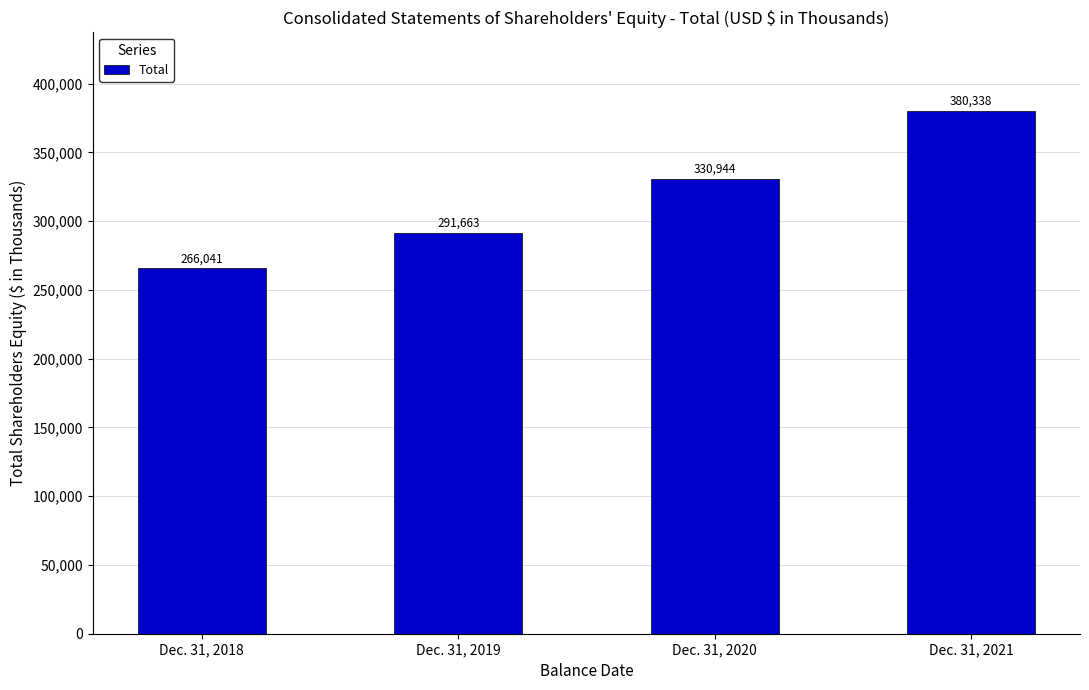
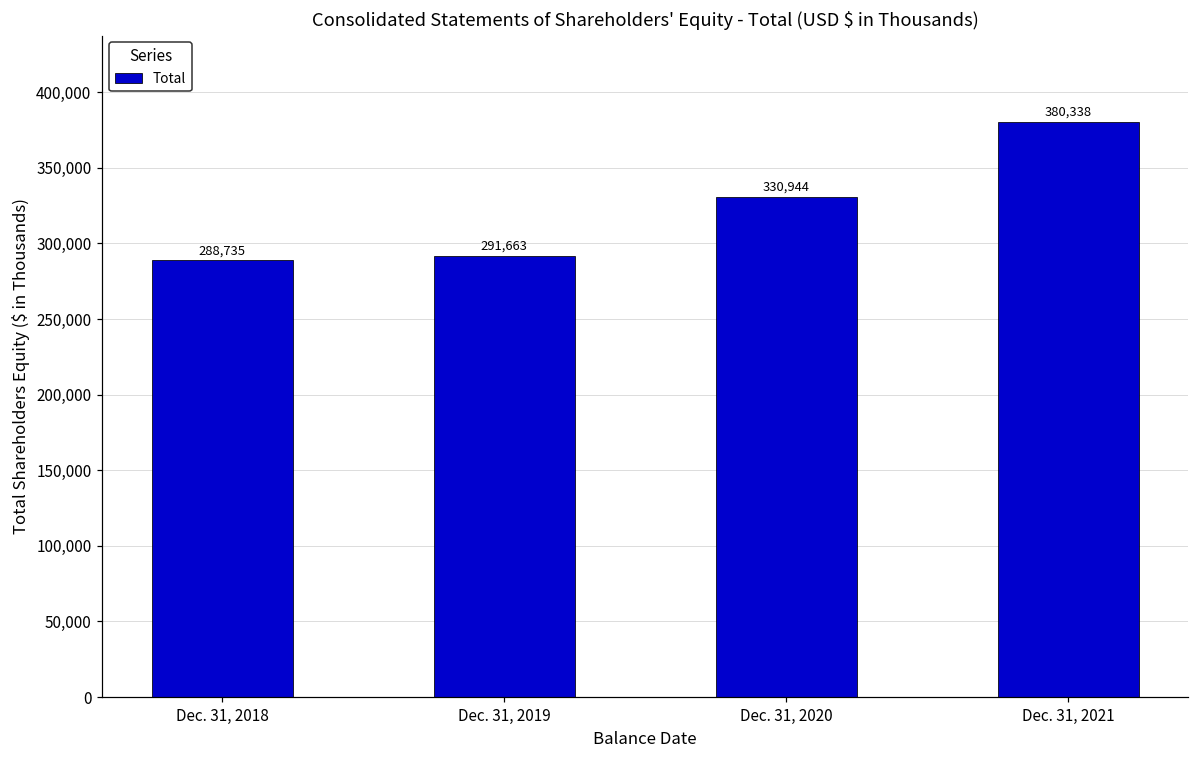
Dec. 31, 2018: 266,041 -> 288,735
